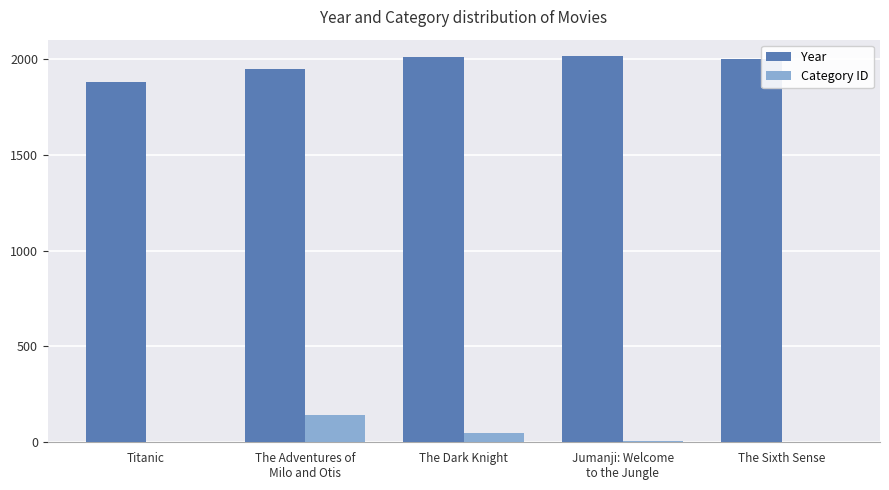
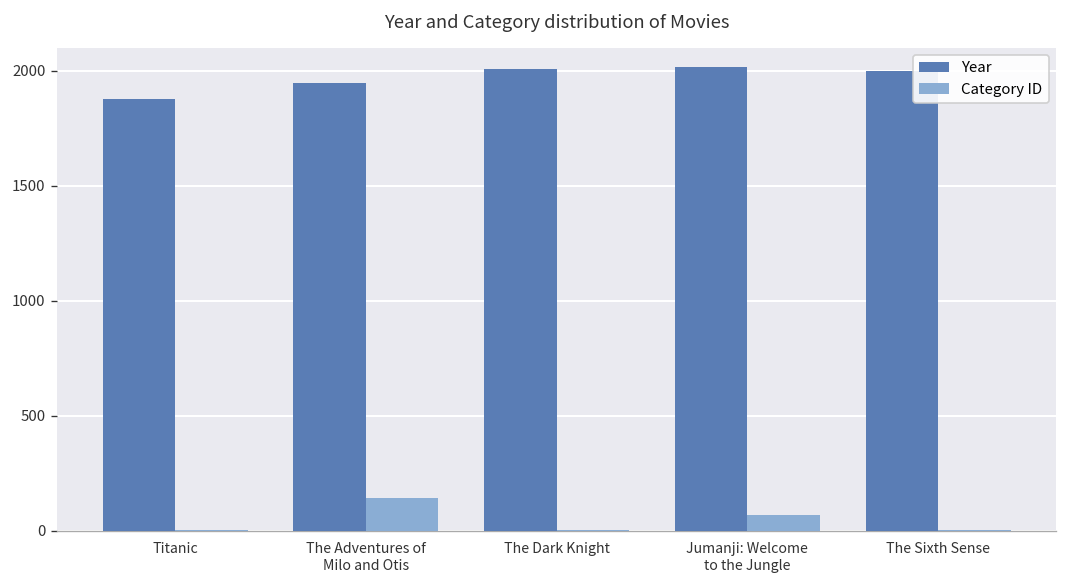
Category ID, The Dark Knight: 50 -> 0
Category ID, Jumanji: Welcome to the Jungle: 10 -> 70
